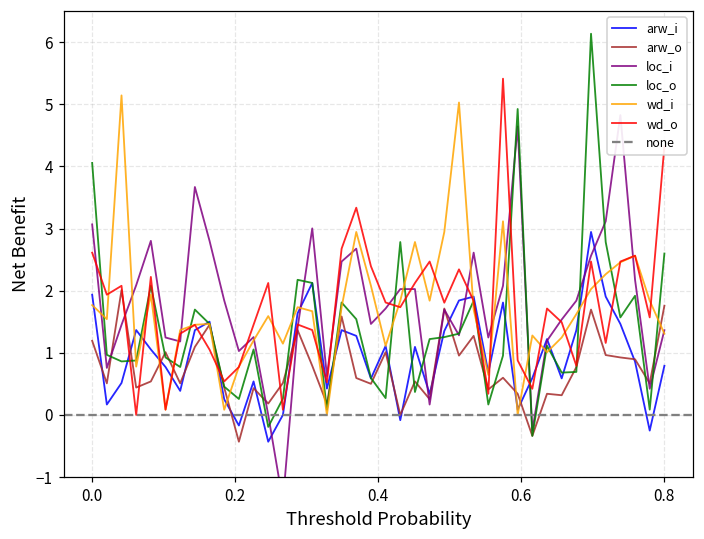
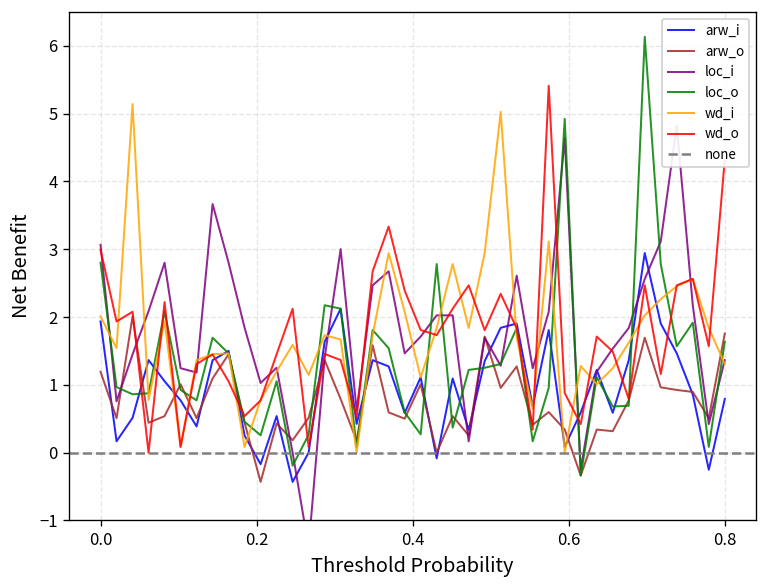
loc_o, 0.0: 4.1 -> 2.8
wd_i, 0.0: 1.8 -> 2.0
wd_o, 0.0: 2.6 -> 3.0
loc_o, 0.8: 2.6 -> 1.6
